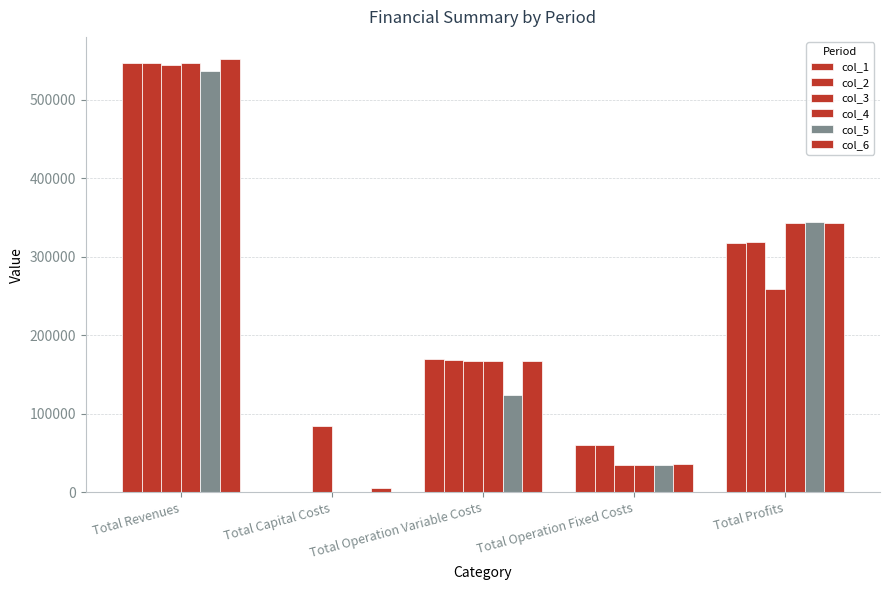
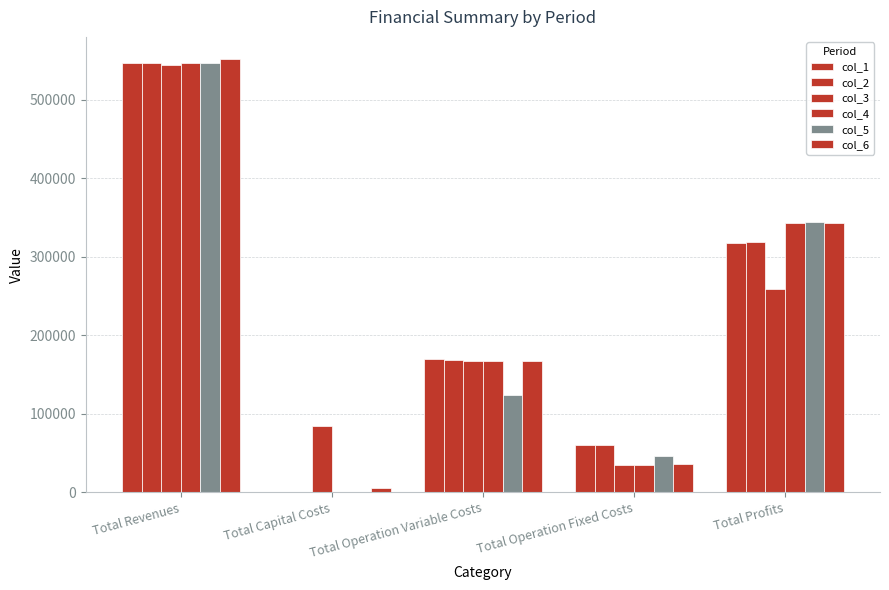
col_5, Total Revenues: 540000 -> 550000
col_5, Total Operation Fixed Costs: 40000 -> 50000
